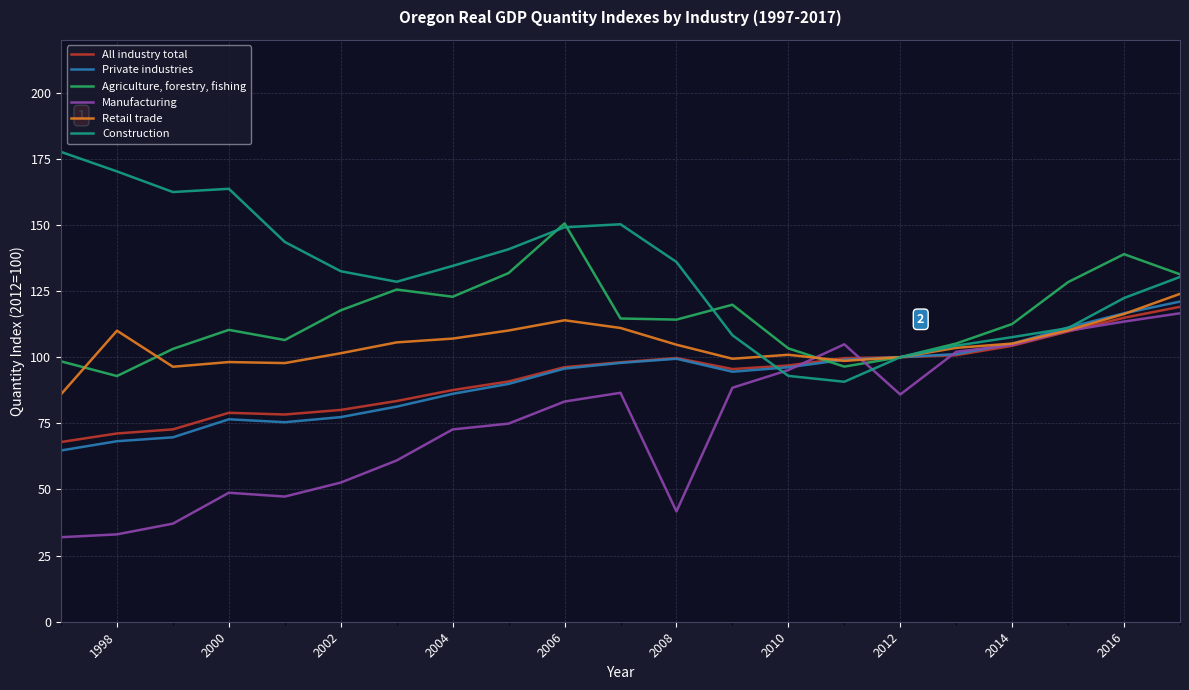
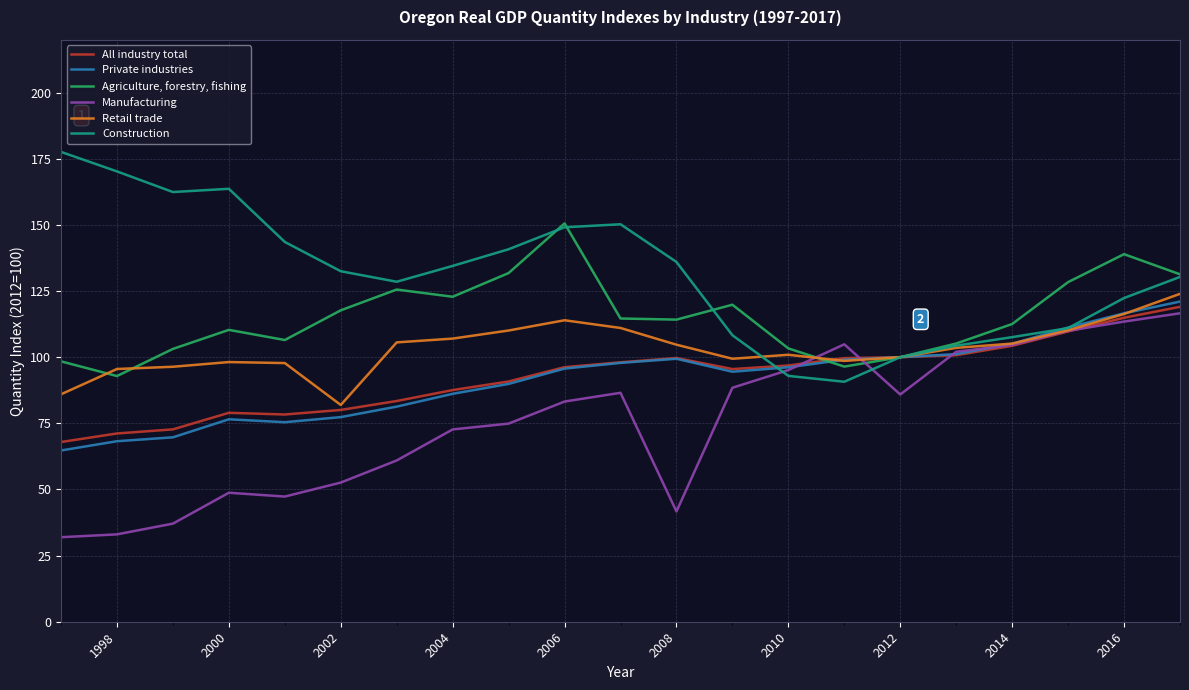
Retail trade, 1998: 110 -> 96
Retail trade, 2002: 101 -> 82
